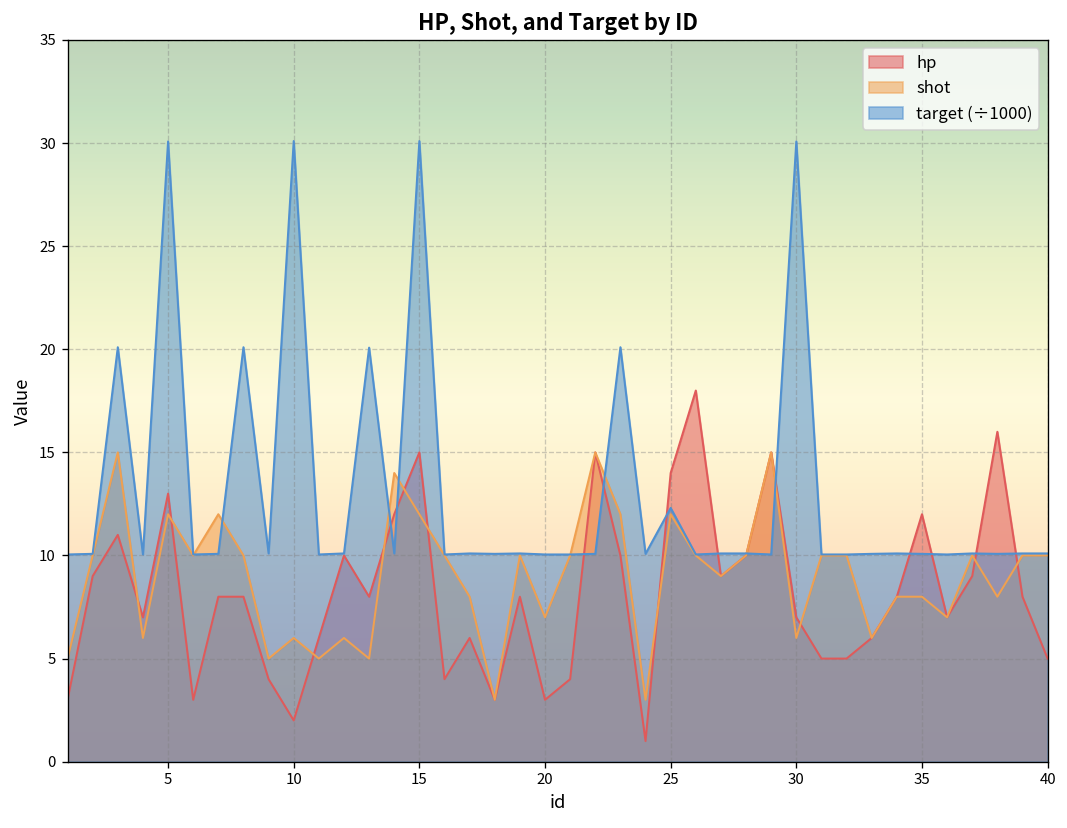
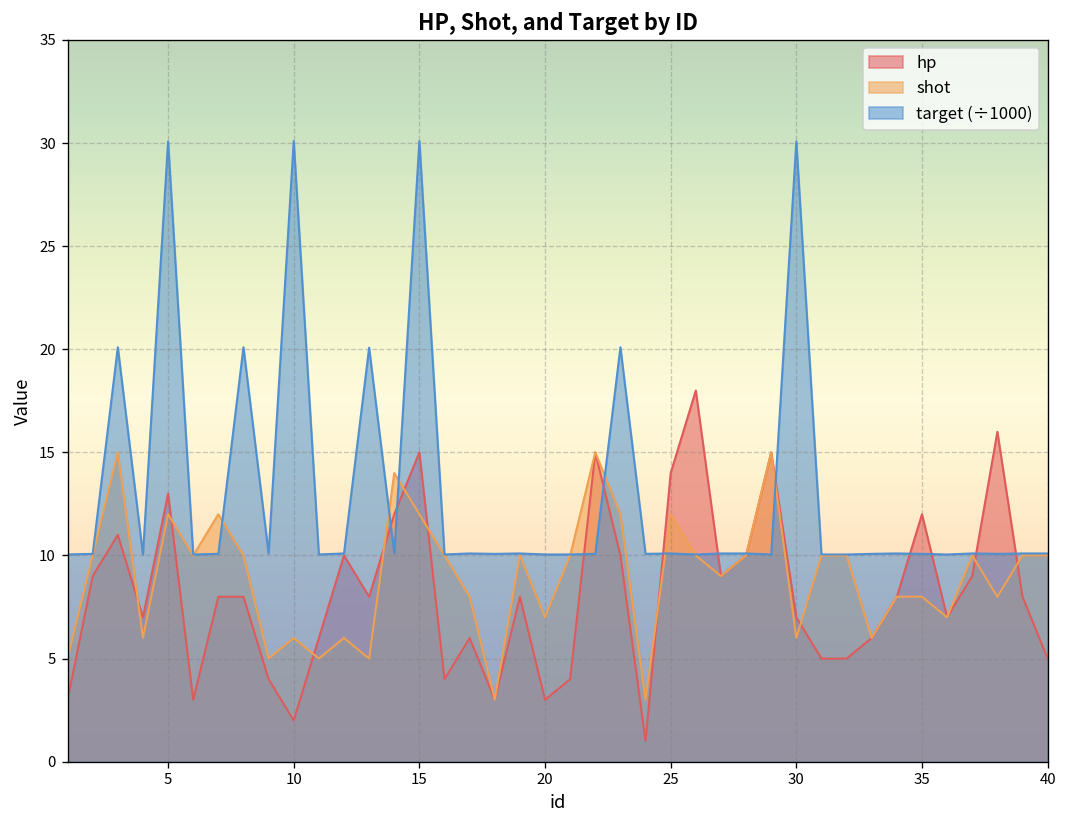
target (÷1000), 25: 12.3 -> 10.1
